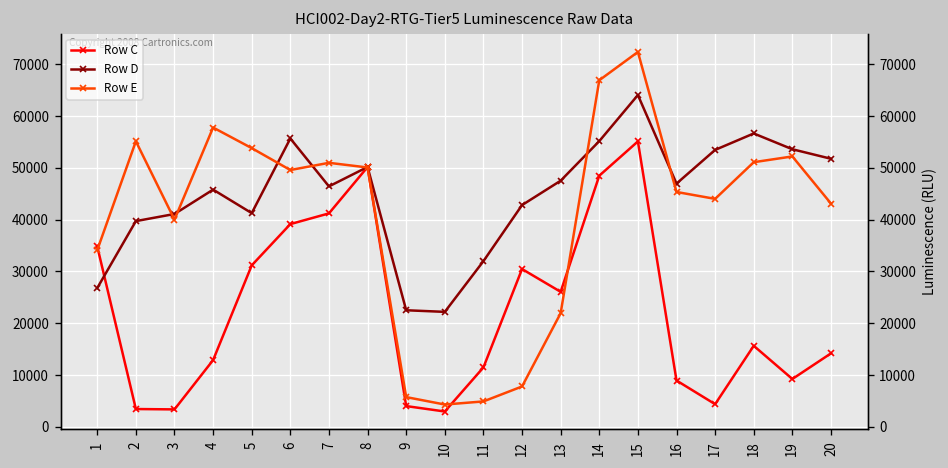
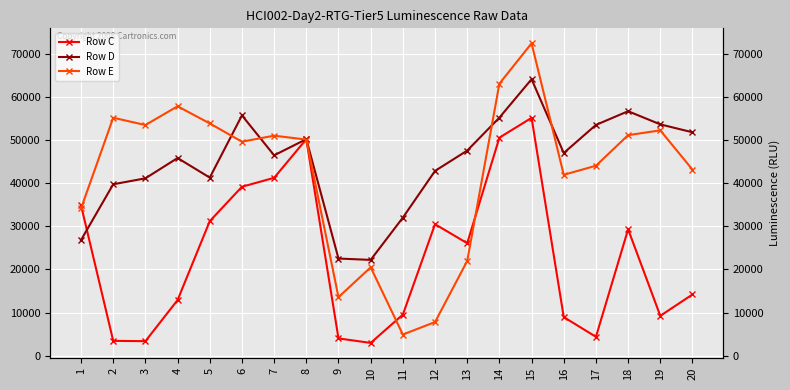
Row E, 3: 40000 -> 53000
Row E, 9: 6000 -> 14000
Row E, 10: 4000 -> 20000
Row C, 11: 11000 -> 10000
Row C, 14: 48000 -> 51000
Row E, 14: 67000 -> 63000
Row E, 16: 45000 -> 42000
Row C, 18: 16000 -> 29000
